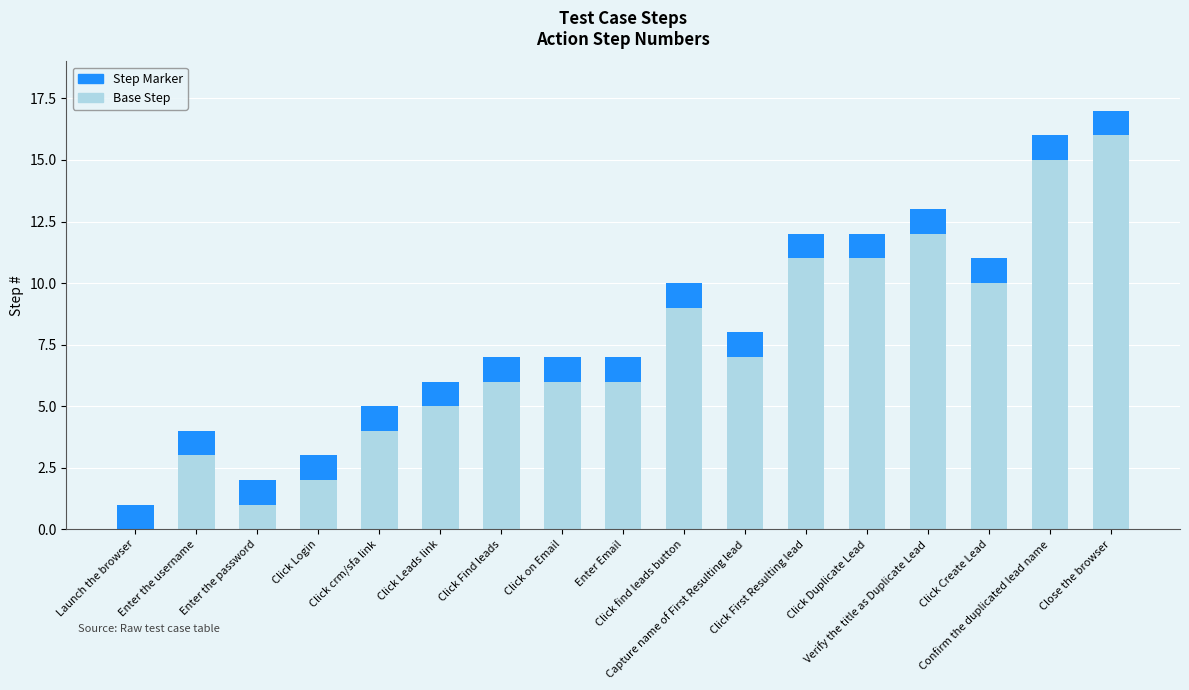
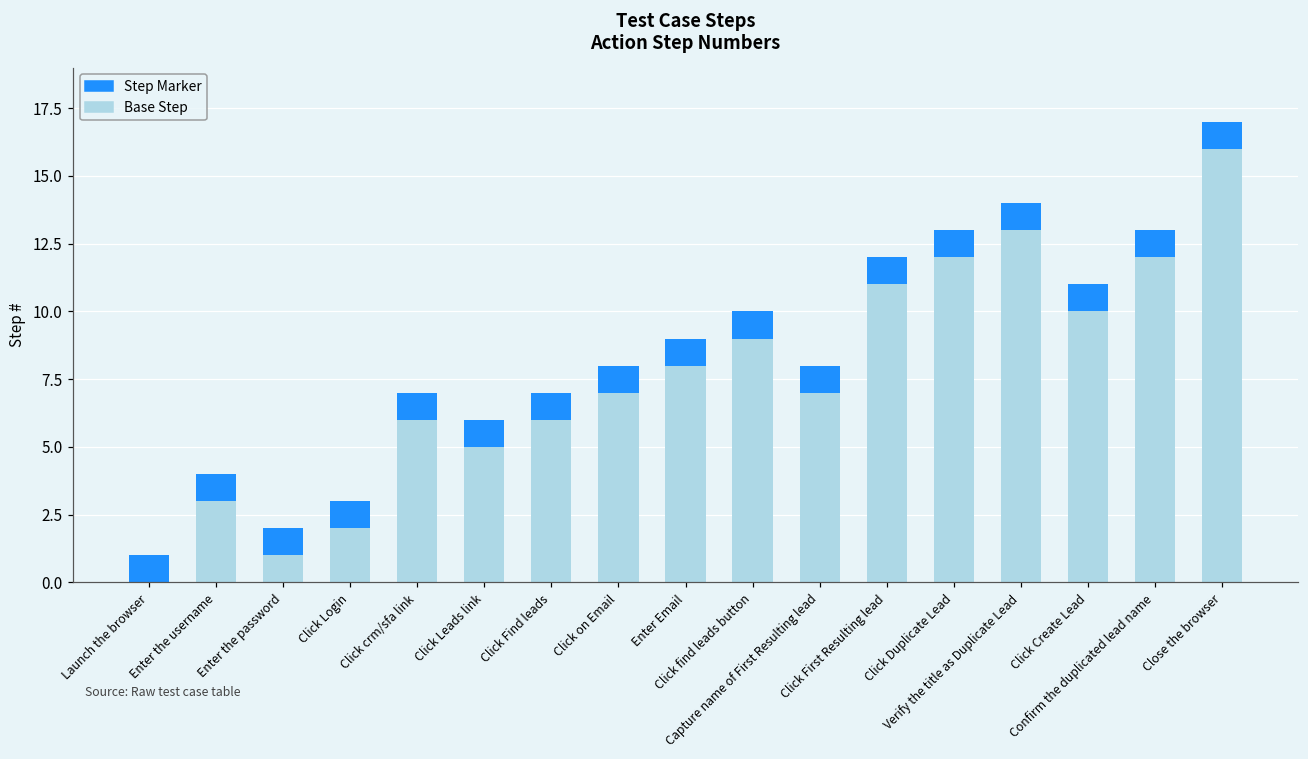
Base Step, Click crm/sfa link: 4.0 -> 6.0
Base Step, Click on Email: 6.0 -> 7.0
Base Step, Enter Email: 6.0 -> 8.0
Base Step, Click Duplicate Lead: 11.0 -> 12.0
Base Step, Verify the title as Duplicate Lead: 12.0 -> 13.0
Base Step, Confirm the duplicated lead name: 15.0 -> 12.0
